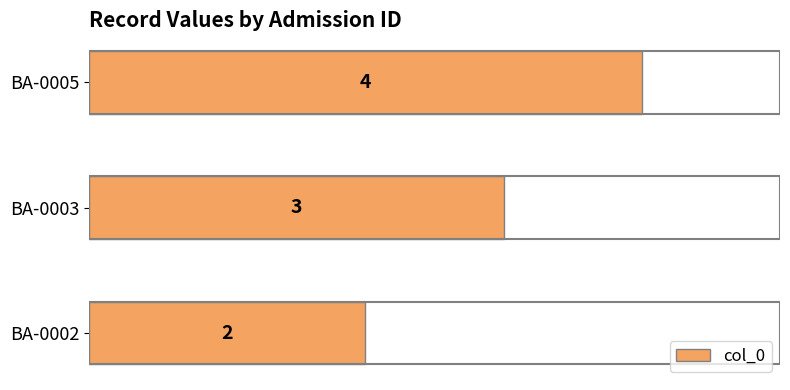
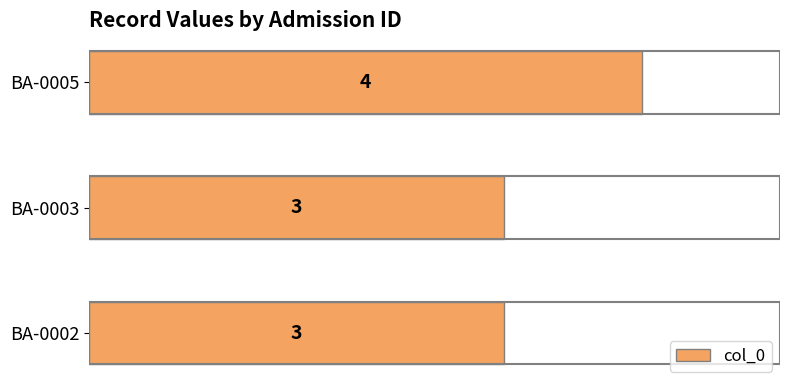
BA-0002: 2 -> 3
